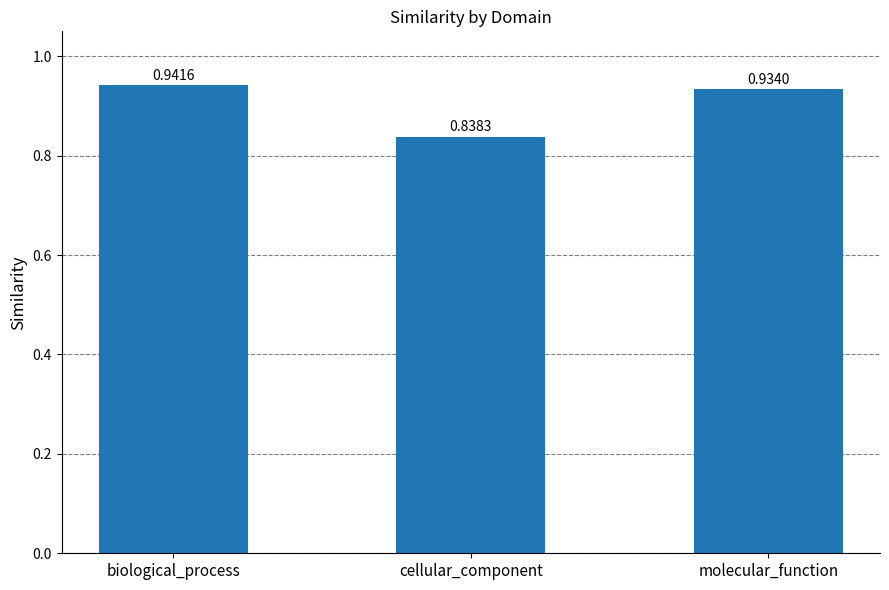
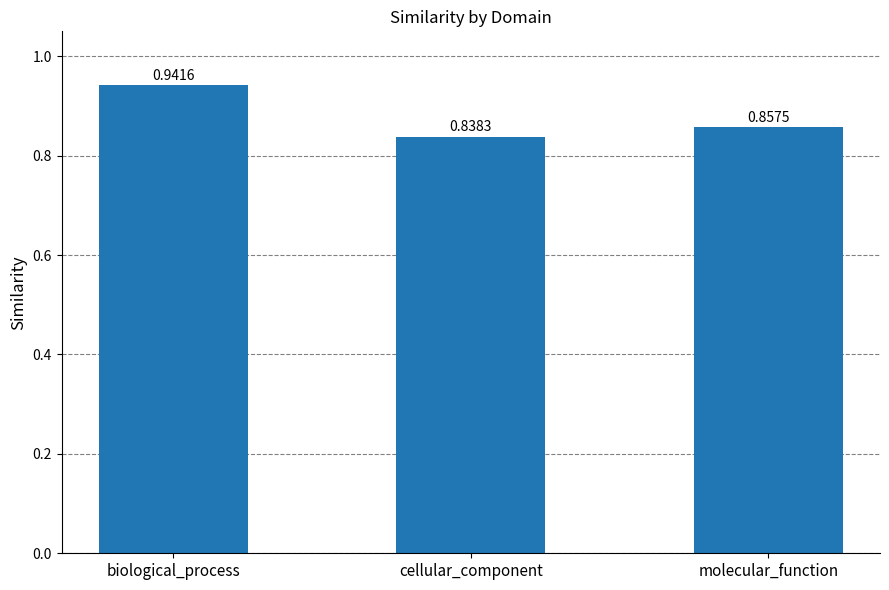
molecular_function: 0.9340 -> 0.8575
